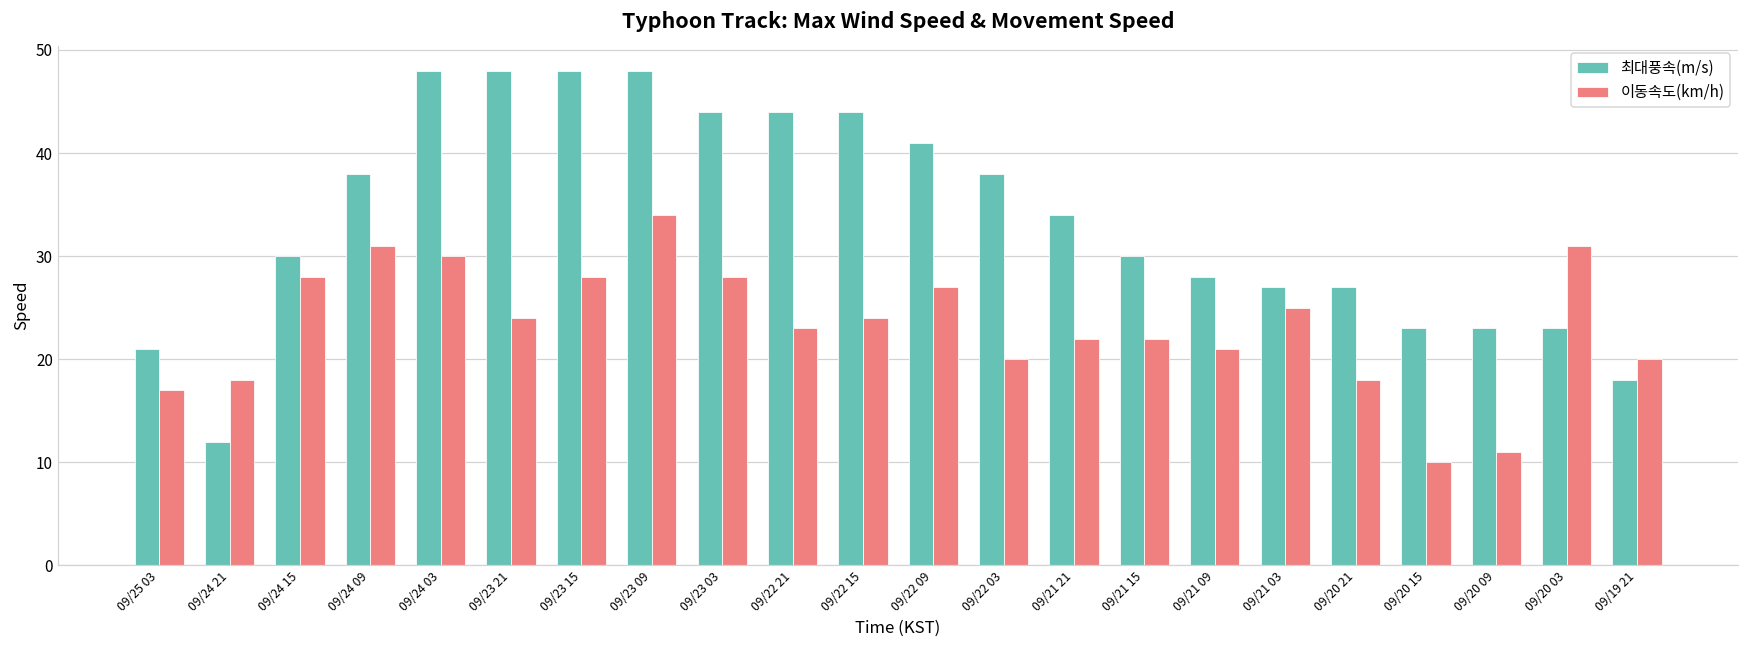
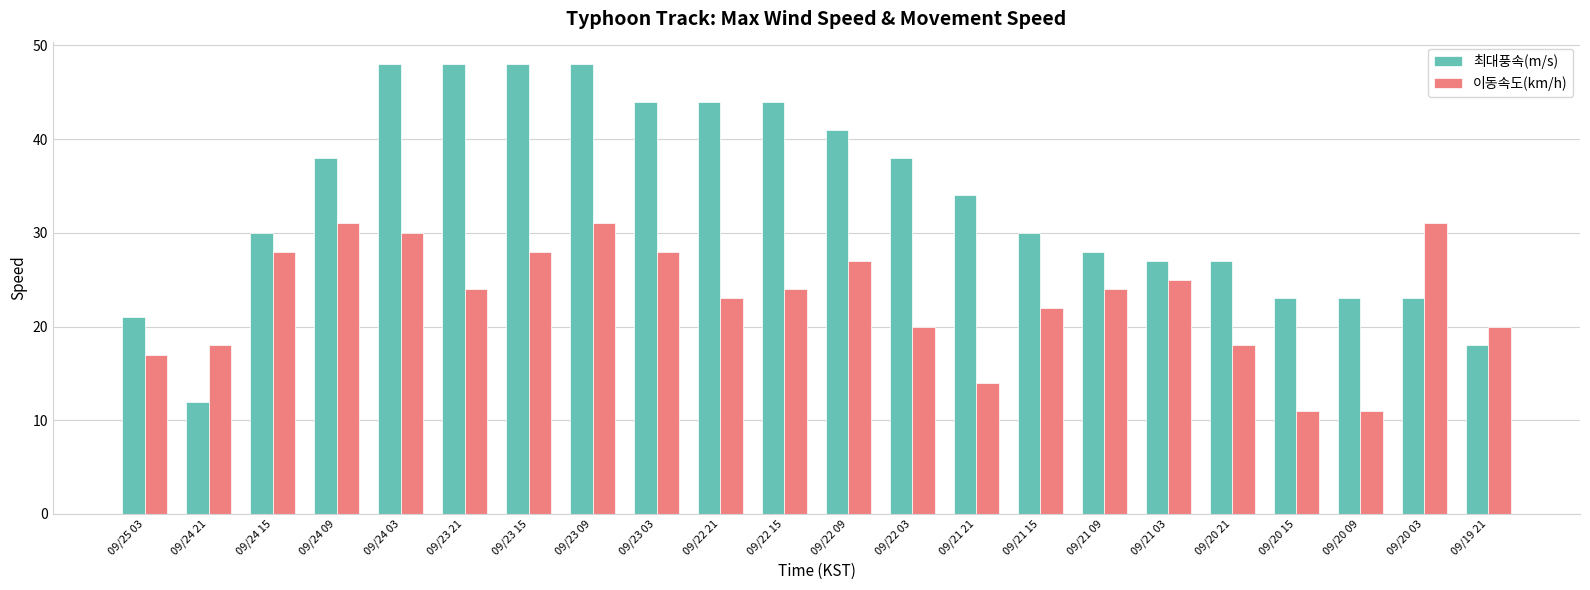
이동속도(km/h), 09/23 09: 34 -> 31
이동속도(km/h), 09/21 21: 22 -> 14
이동속도(km/h), 09/21 09: 21 -> 24
이동속도(km/h), 09/20 15: 10 -> 11
